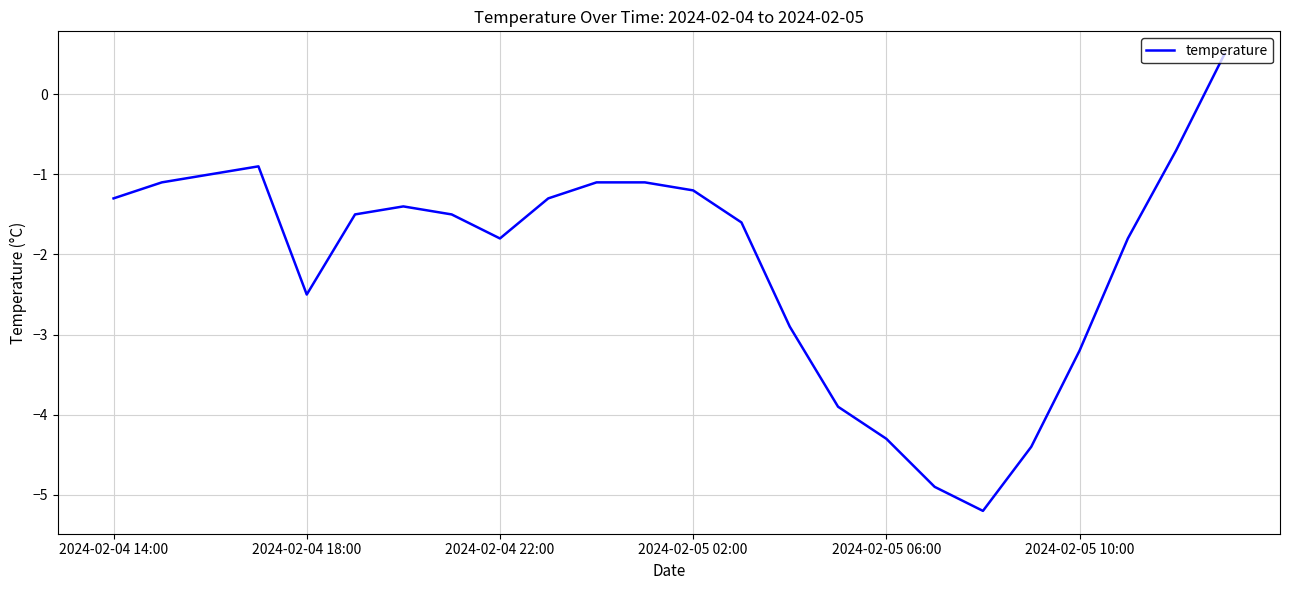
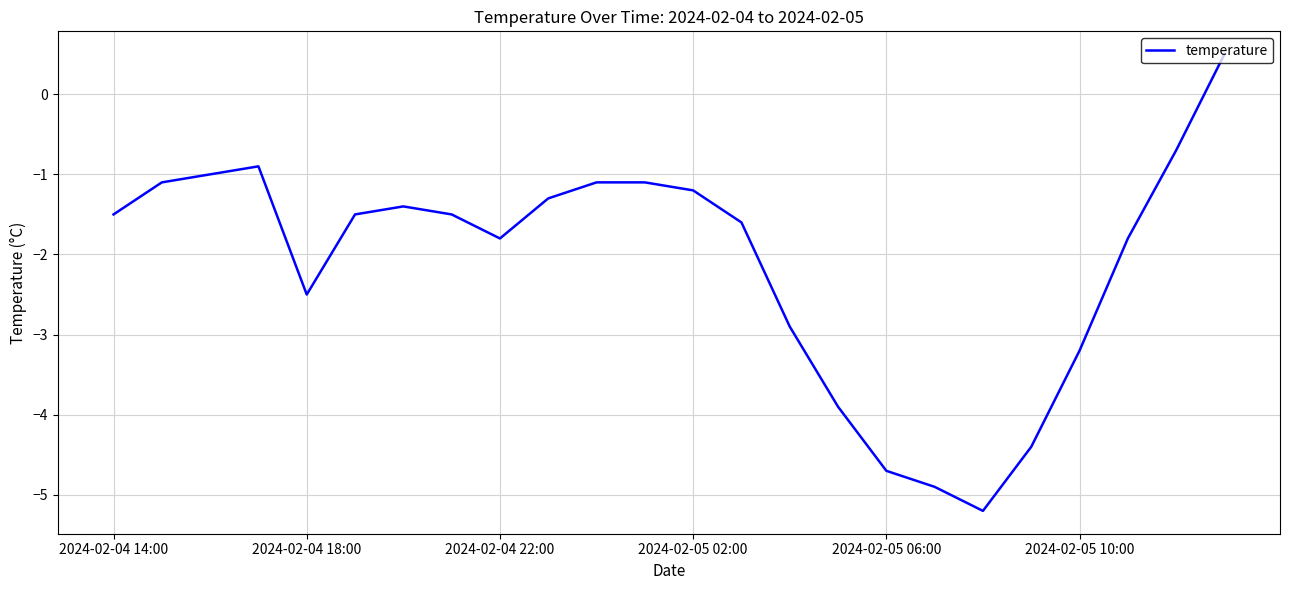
2024-02-04 14:00: -1.3 -> -1.5
2024-02-05 06:00: -4.3 -> -4.7
